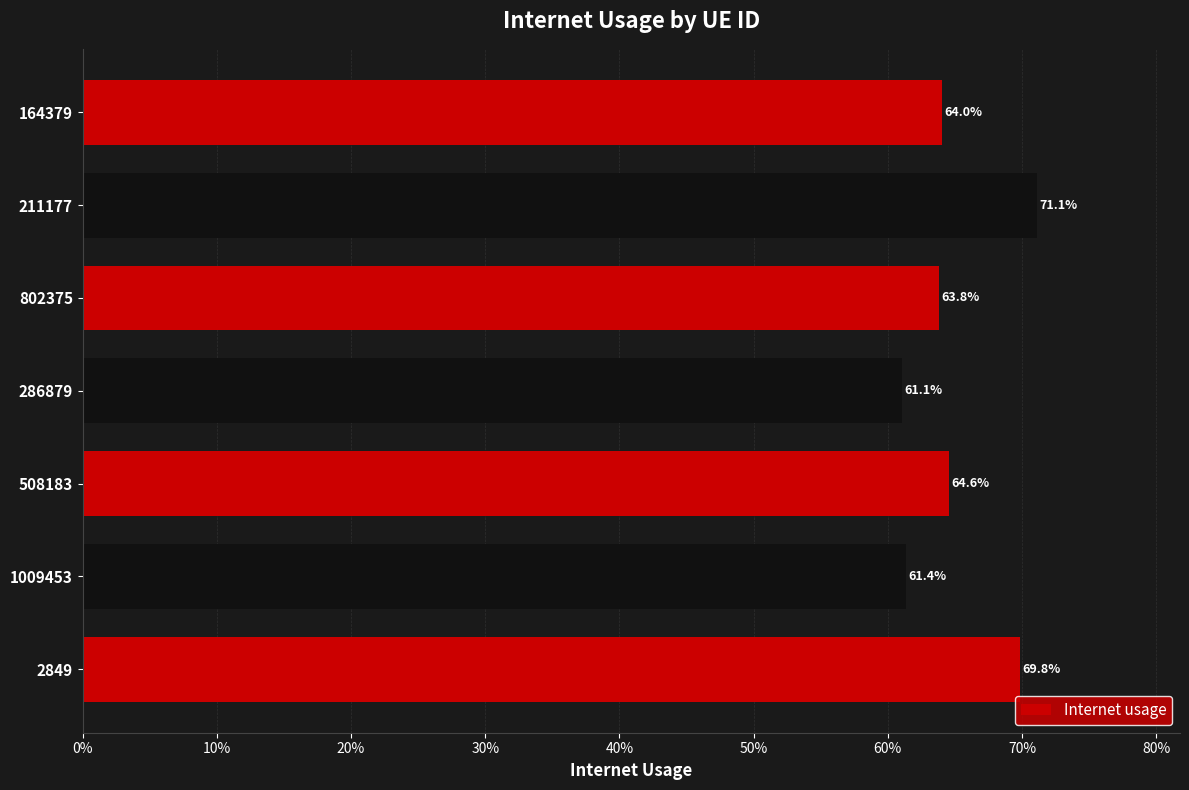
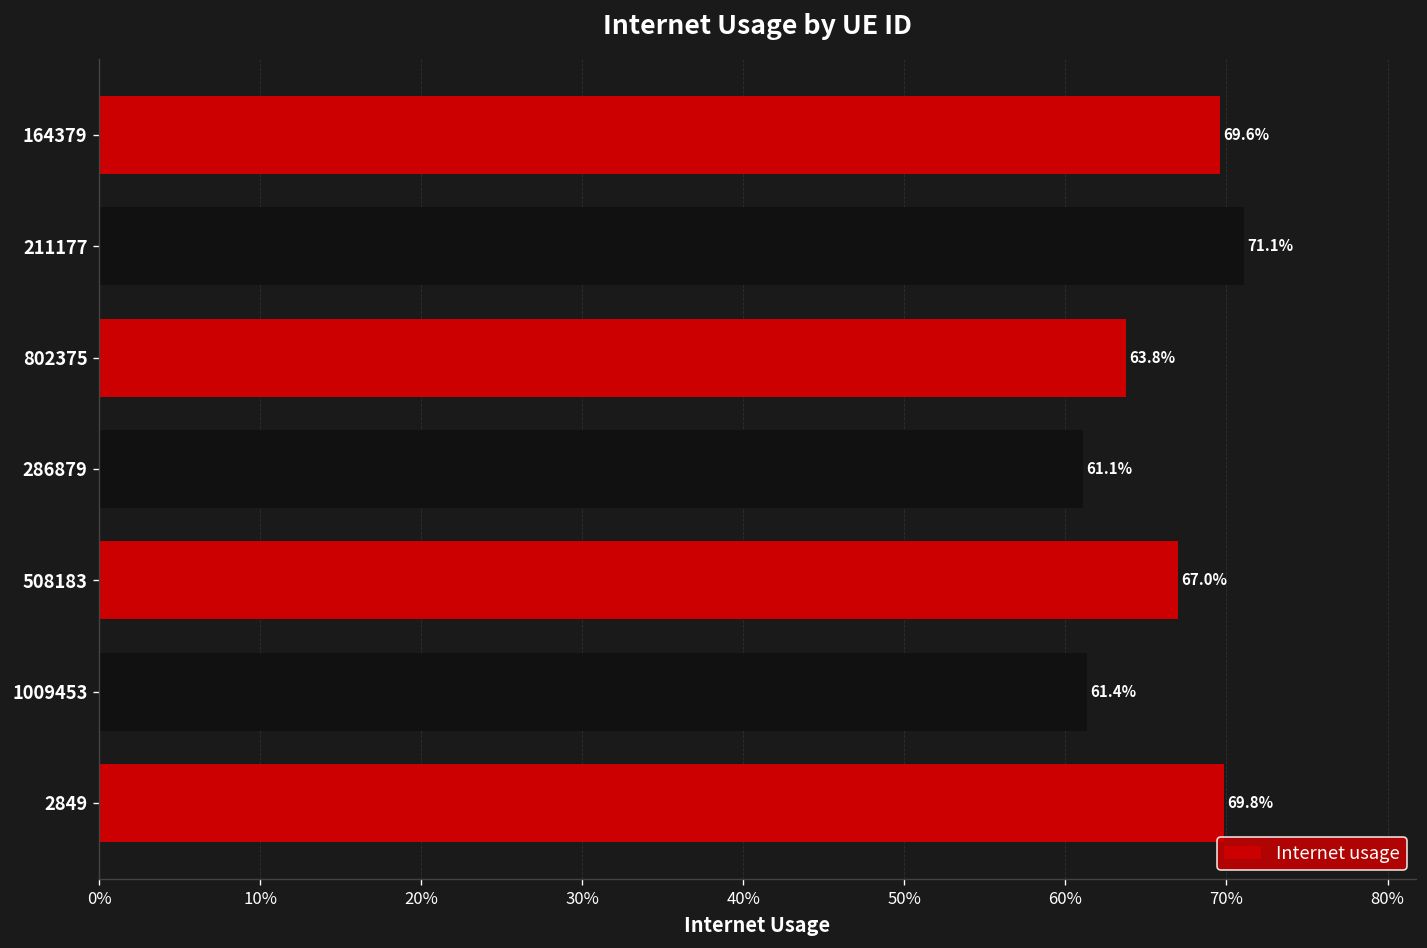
164379: 64.0% -> 69.6%
508183: 64.6% -> 67.0%
